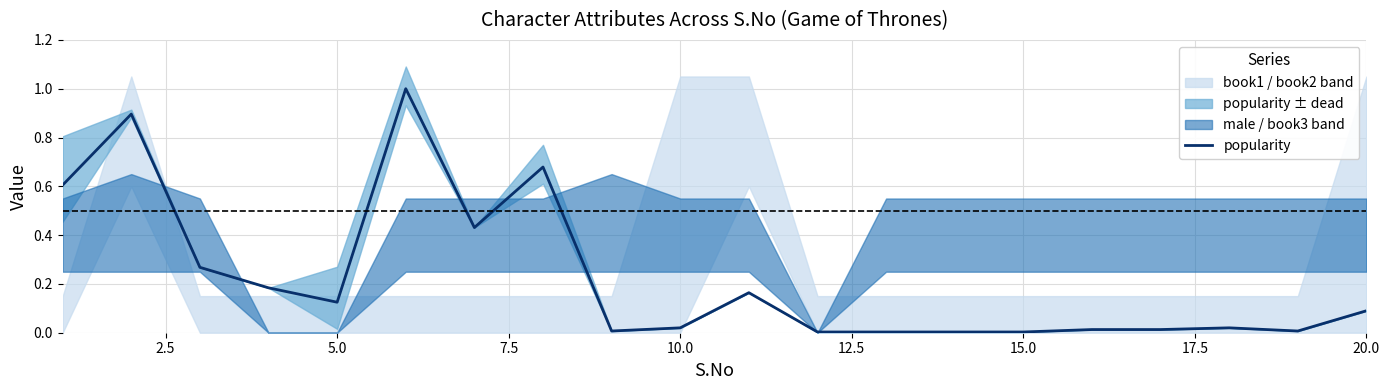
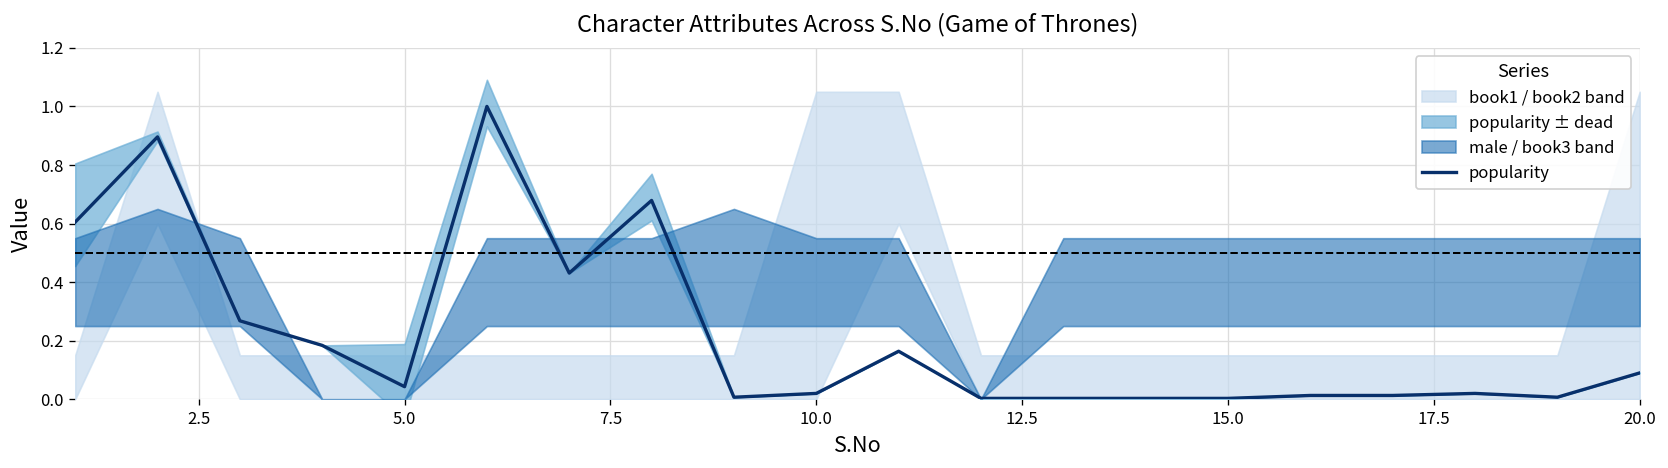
popularity, 5.0: 0.13 -> 0.04
